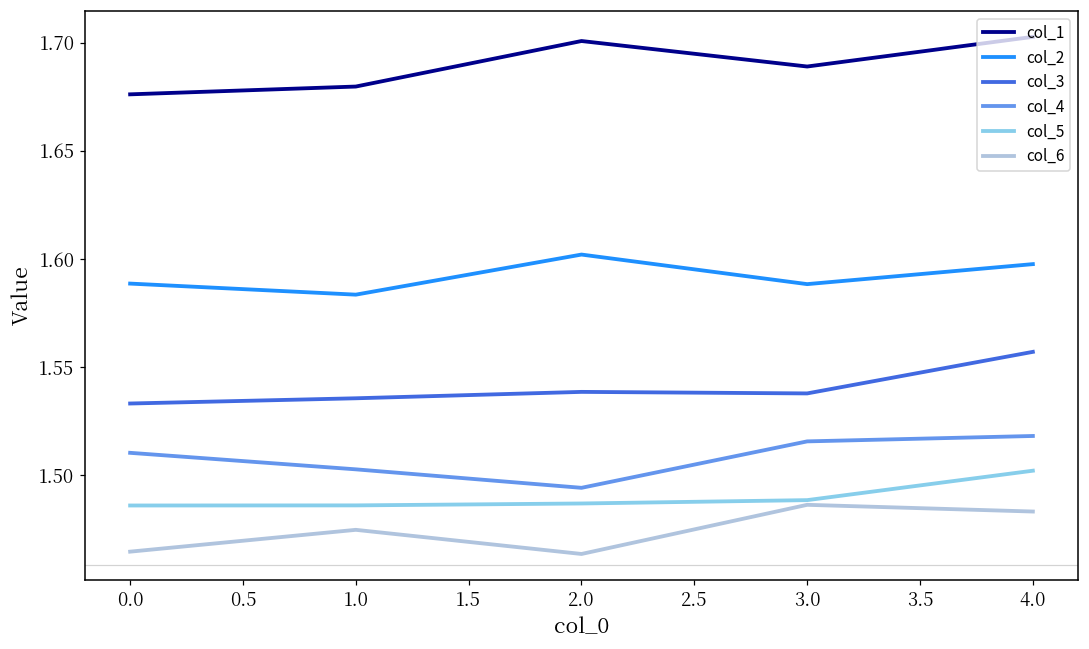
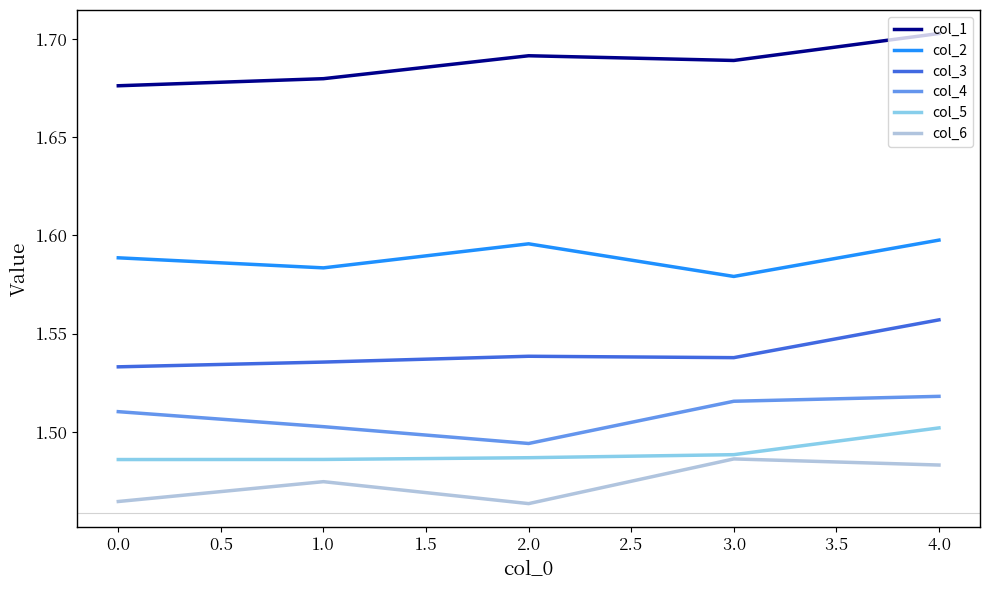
col_1, 2.0: 1.701 -> 1.691
col_2, 2.0: 1.602 -> 1.596
col_2, 3.0: 1.588 -> 1.579
